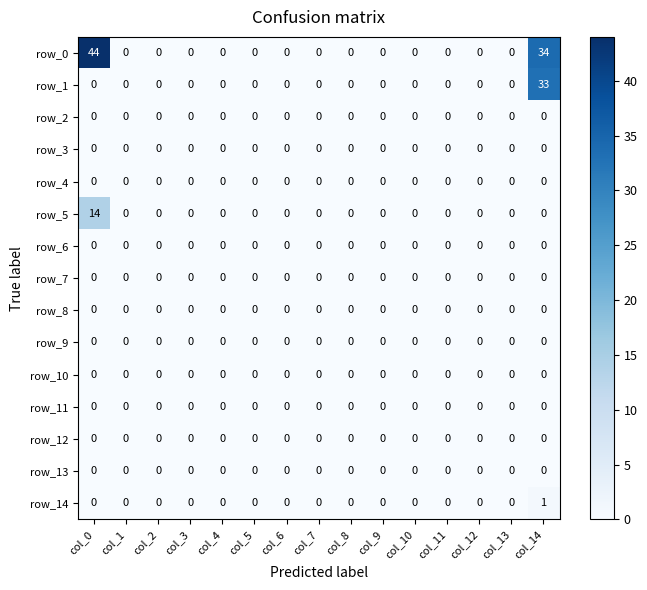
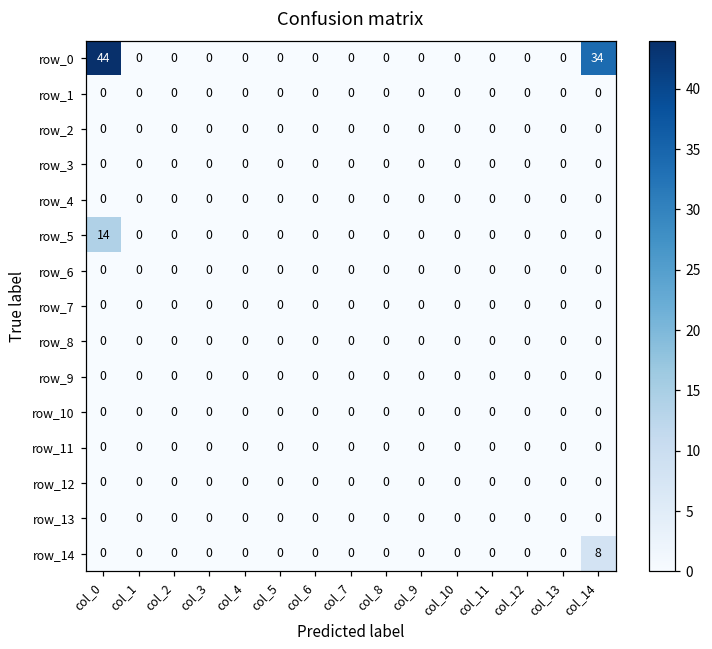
row_1, col_14: 33 -> 0
row_14, col_14: 1 -> 8
